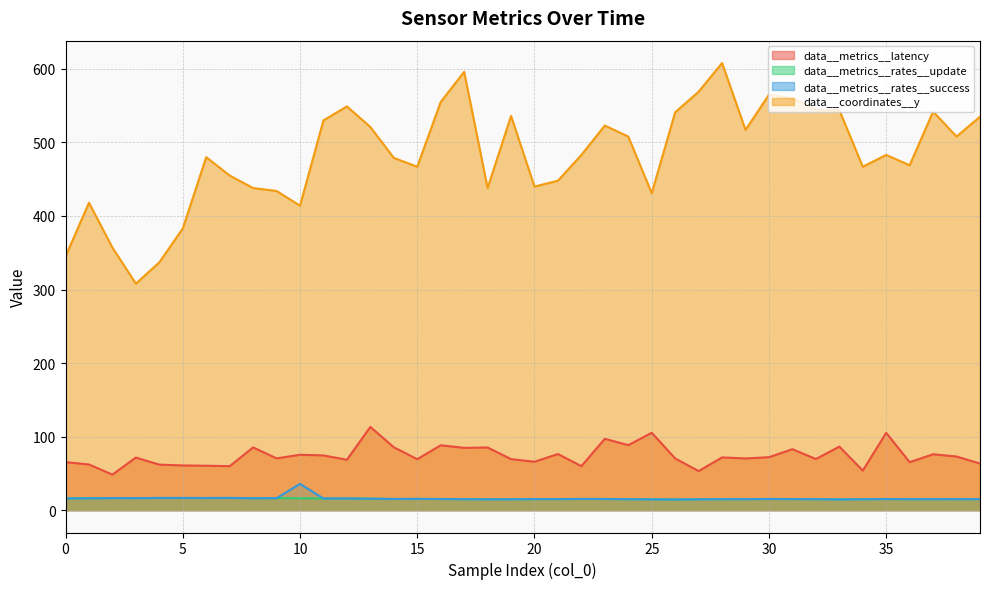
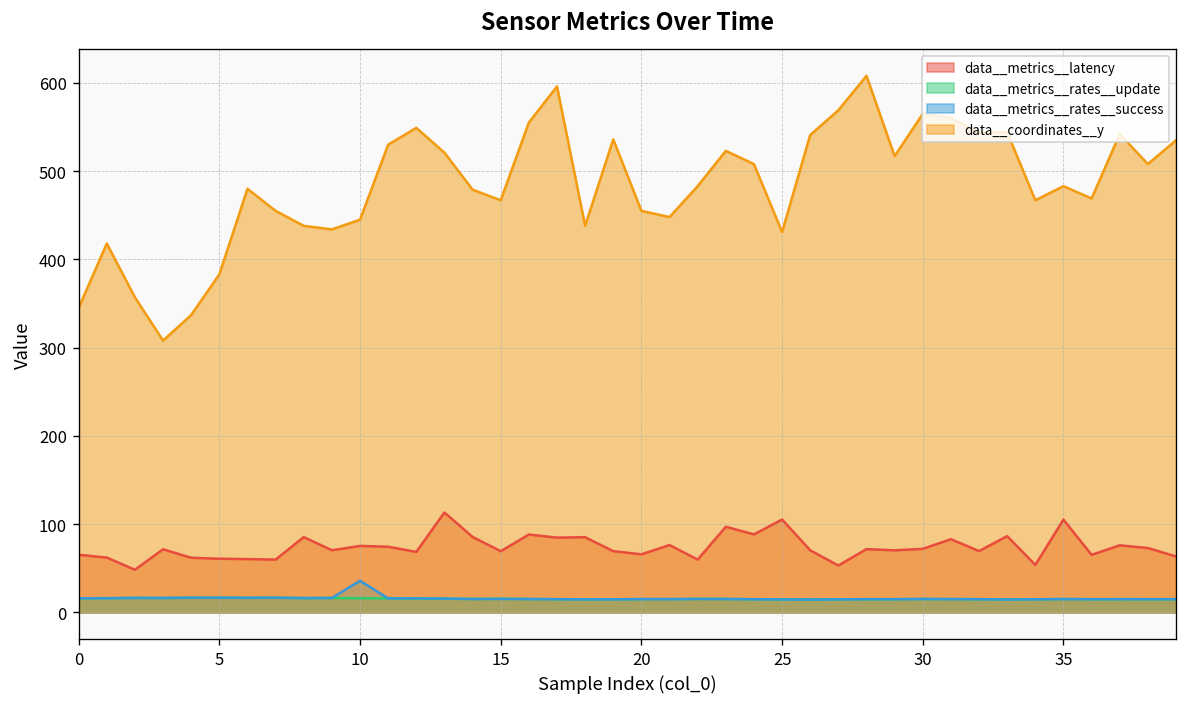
data__coordinates__y, 10: 410 -> 450
data__coordinates__y, 20: 440 -> 460
